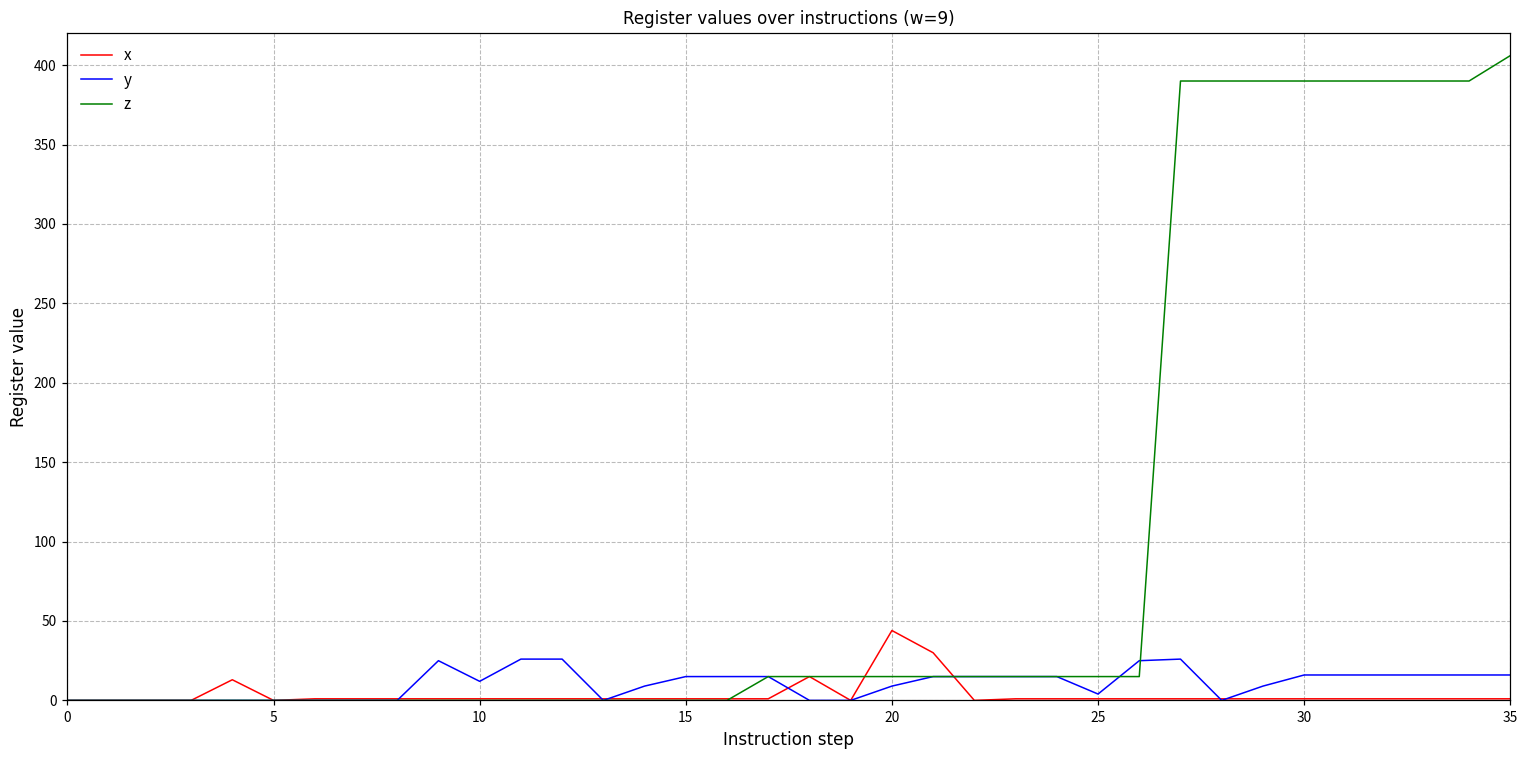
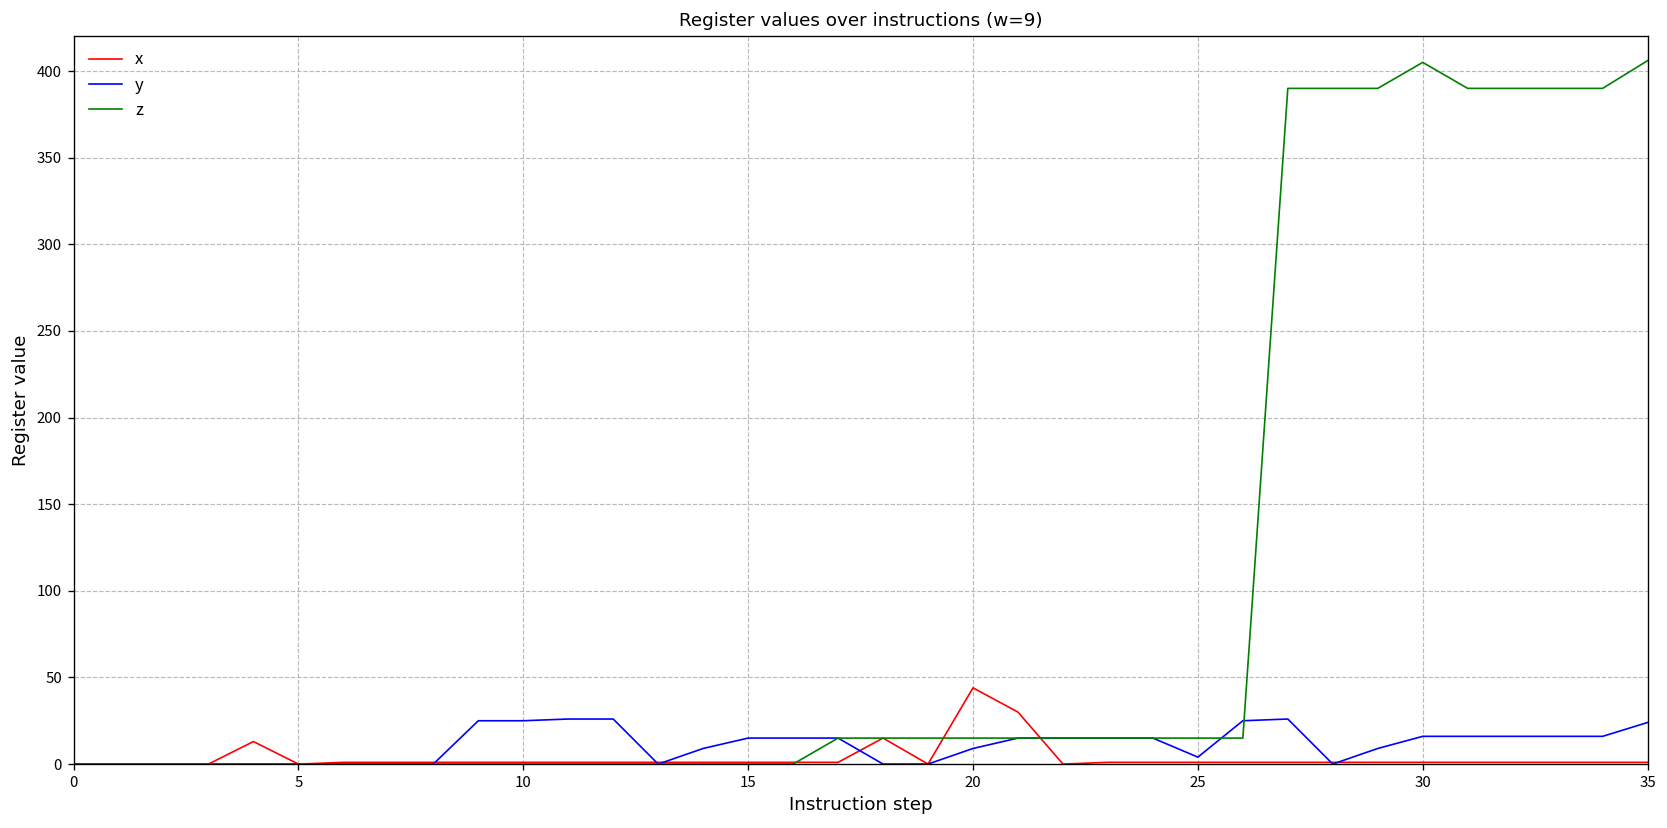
y, 10: 12 -> 25
z, 30: 390 -> 405
y, 35: 16 -> 24
